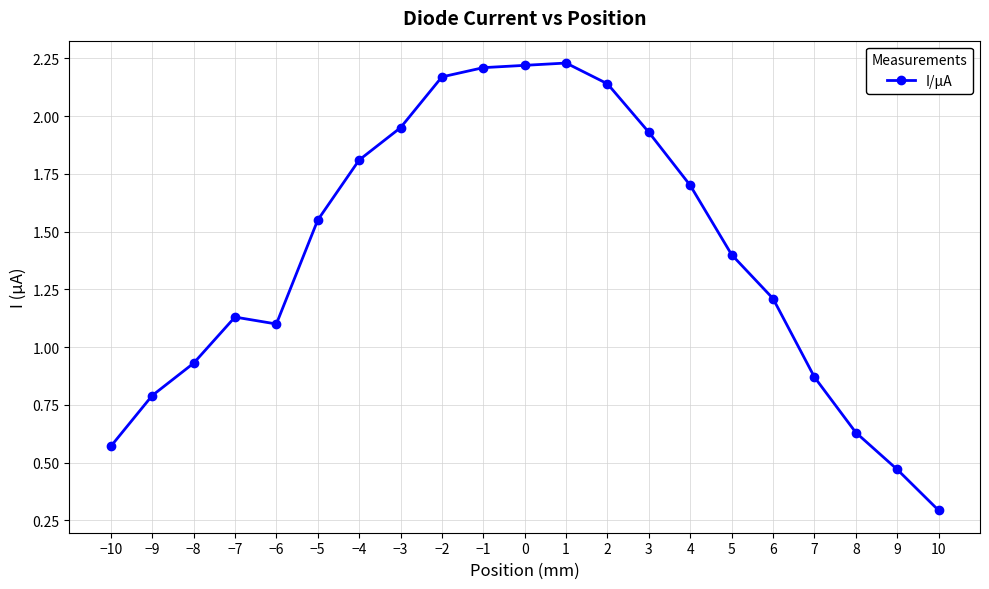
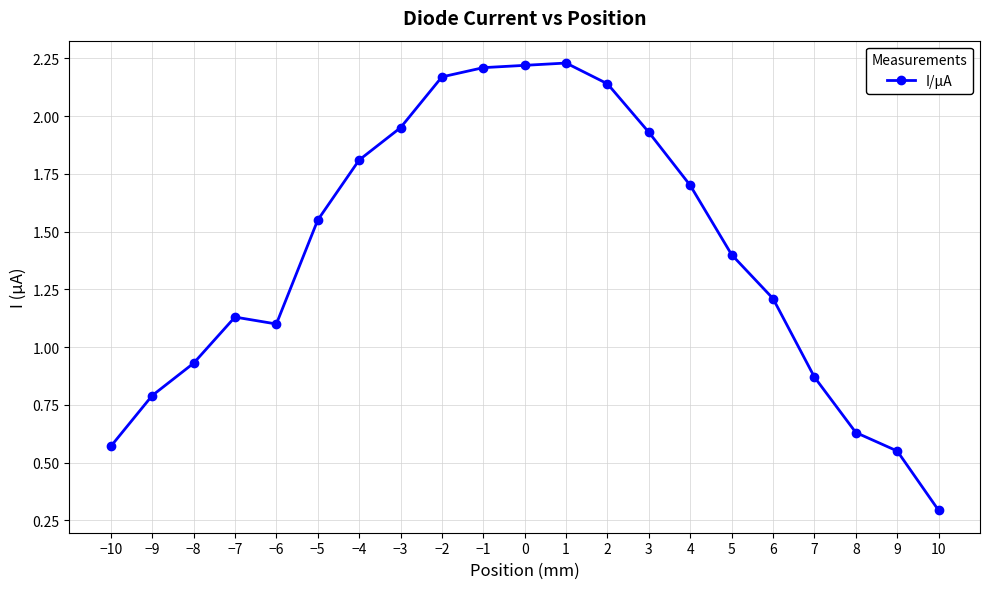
9: 0.47 -> 0.55
